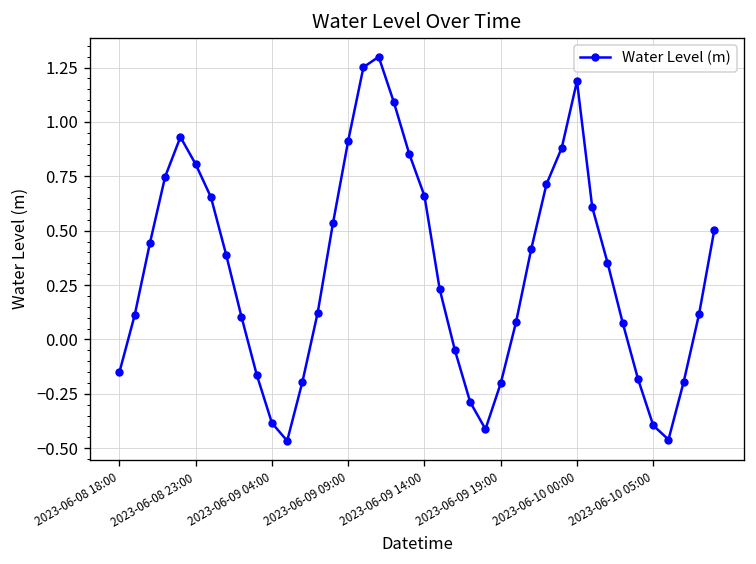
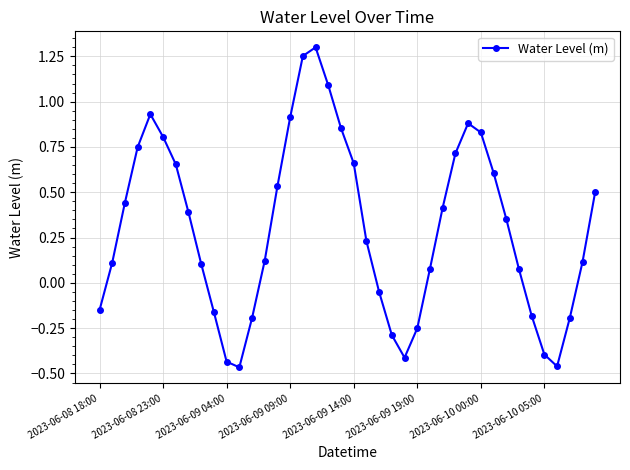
2023-06-09 04:00: -0.38 -> -0.43
2023-06-09 19:00: -0.20 -> -0.25
2023-06-10 00:00: 1.19 -> 0.83
